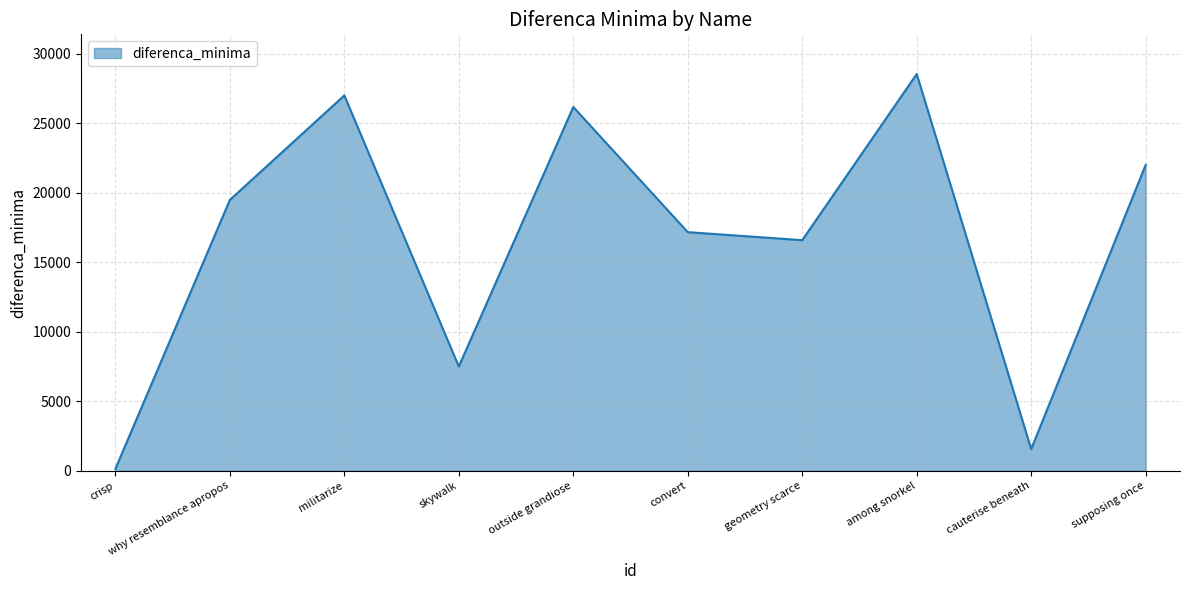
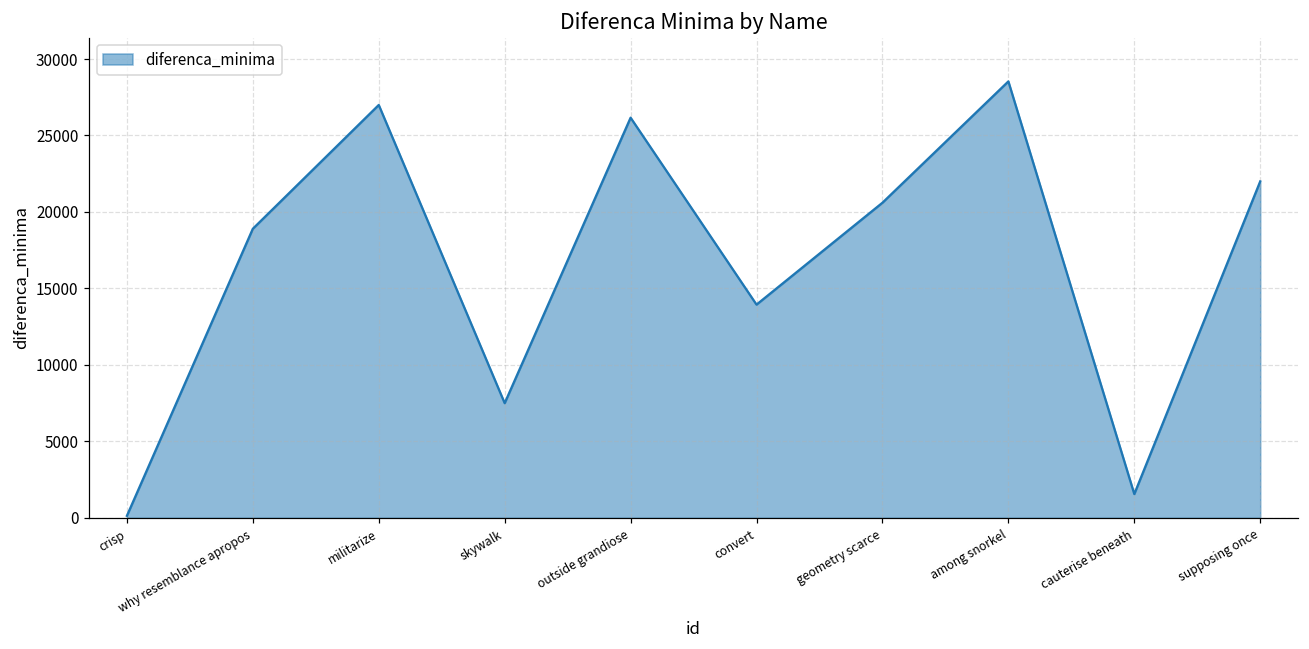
why resemblance apropos: 19500 -> 18900
convert: 17200 -> 13900
geometry scarce: 16600 -> 20600
